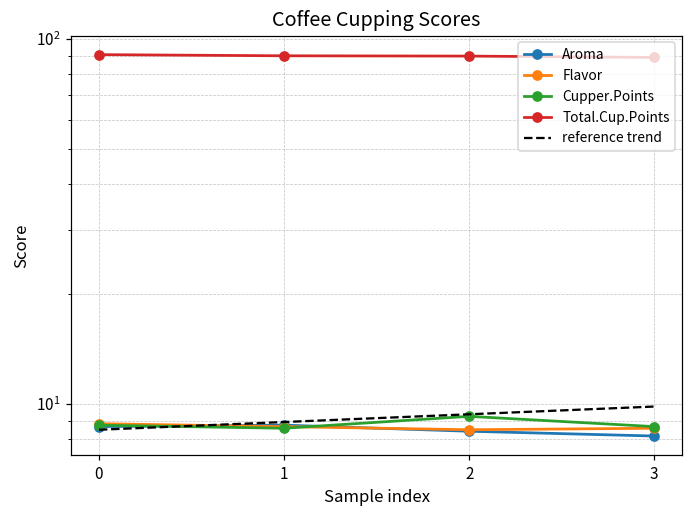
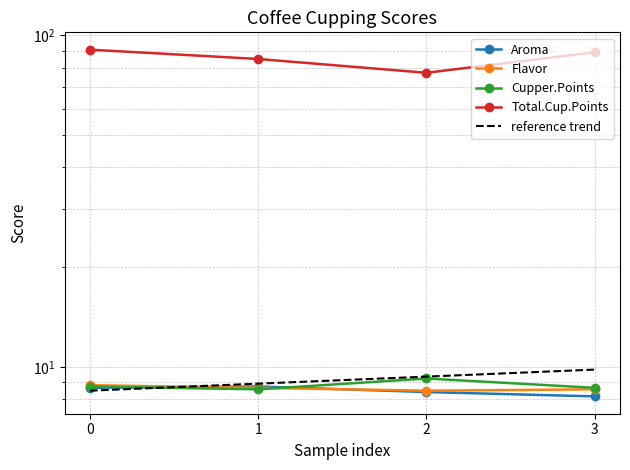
Total.Cup.Points, 1: 90 -> 85
Total.Cup.Points, 2: 90 -> 77
